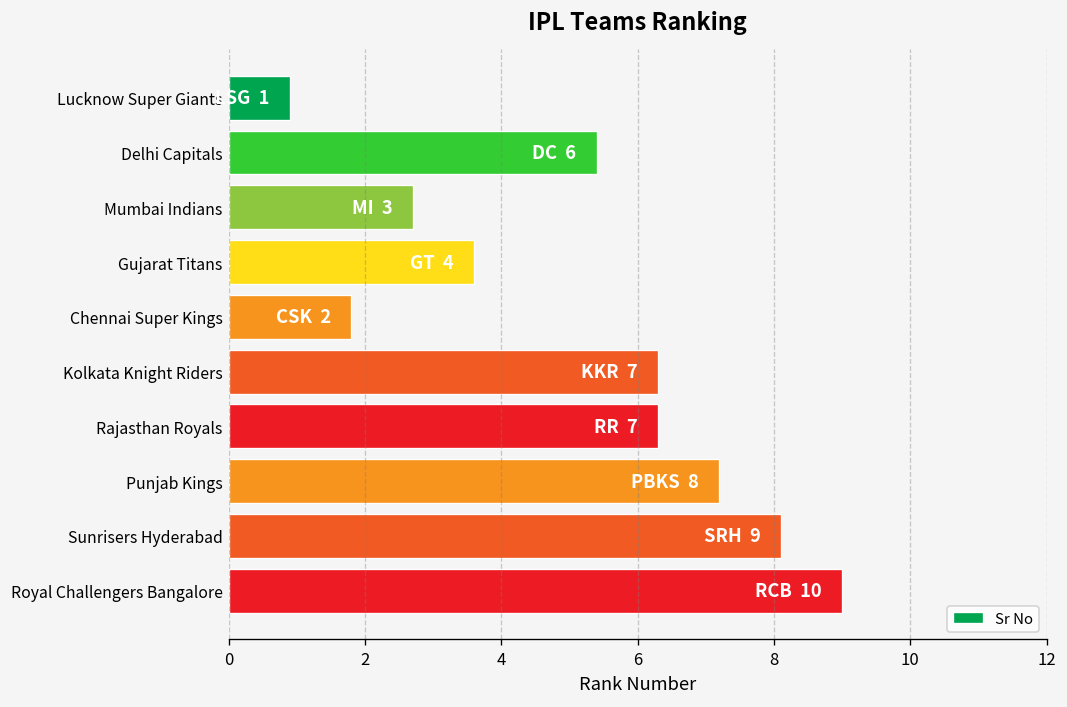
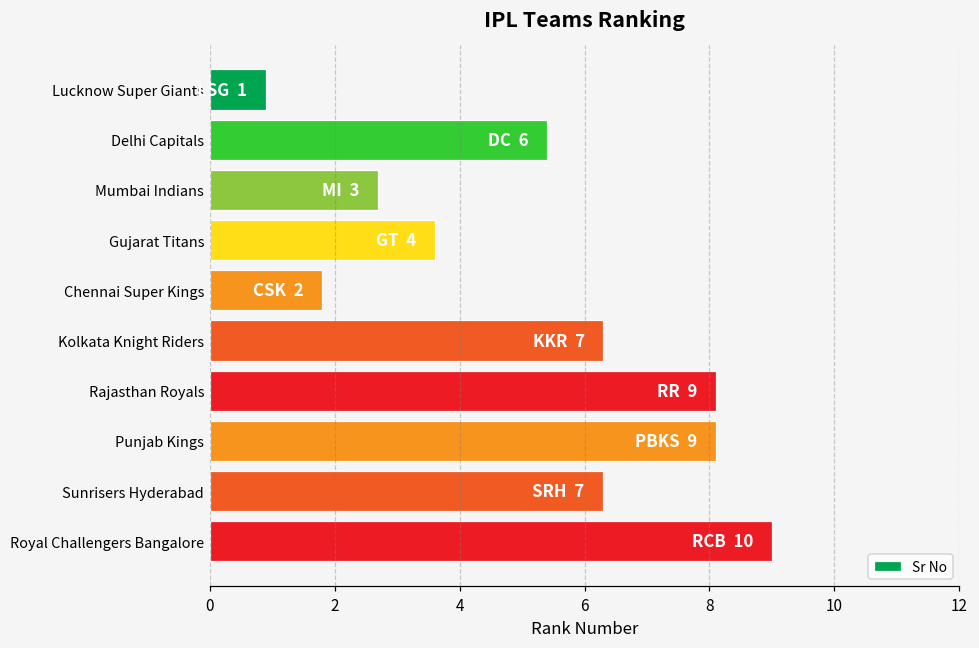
Rajasthan Royals: 7 -> 9
Punjab Kings: 8 -> 9
Sunrisers Hyderabad: 9 -> 7
